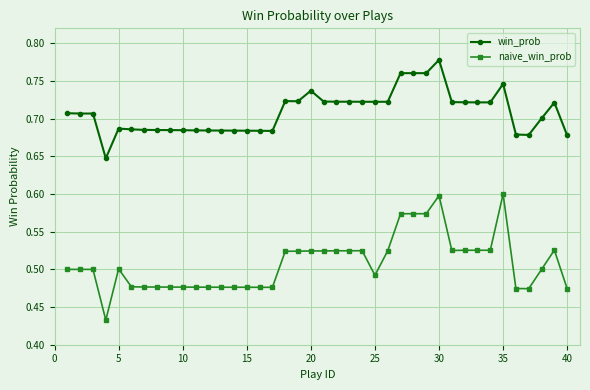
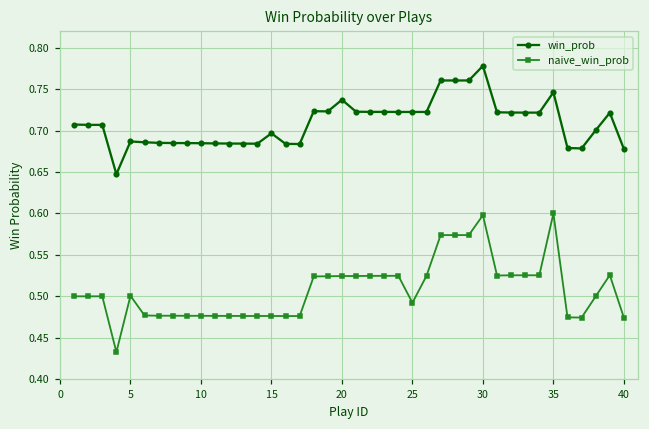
win_prob, 15: 0.68 -> 0.70
